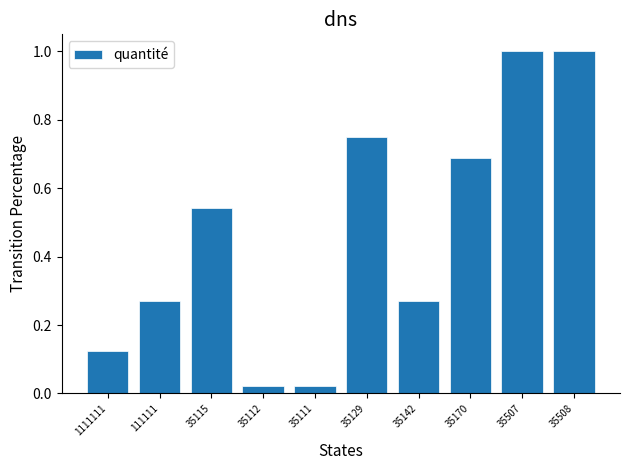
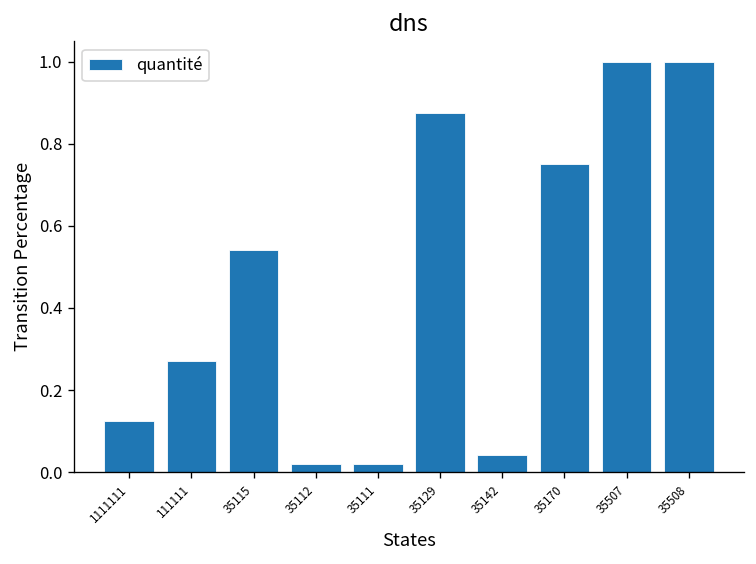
35129: 0.75 -> 0.88
35142: 0.27 -> 0.04
35170: 0.69 -> 0.75
